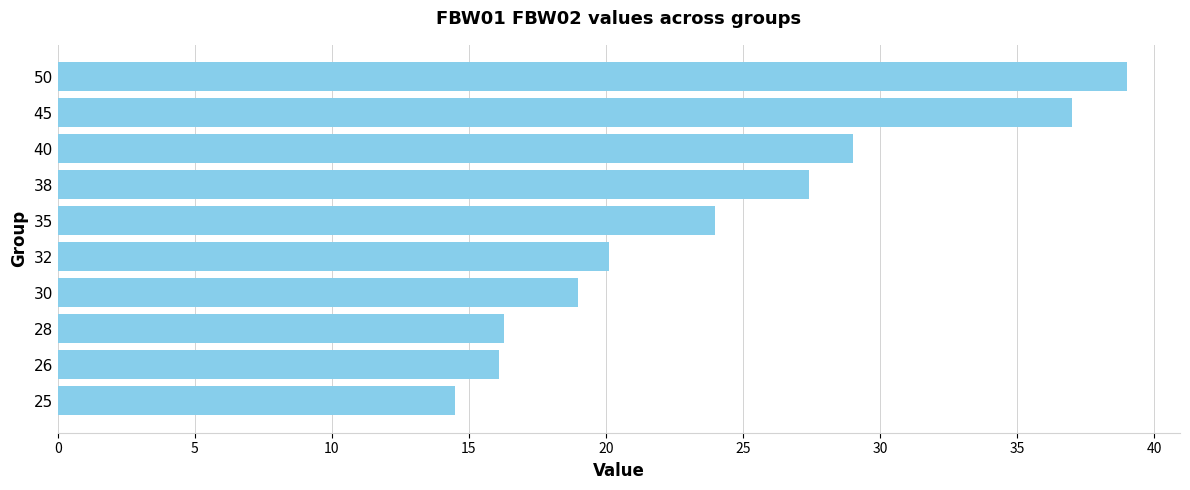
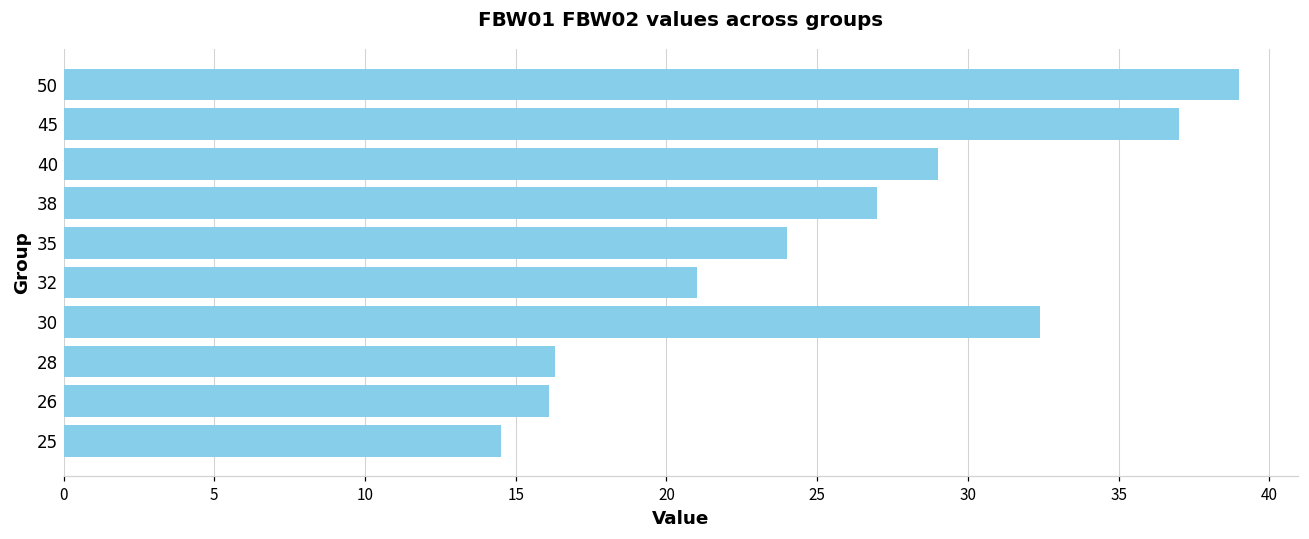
38: 27.4 -> 27.0
32: 20.1 -> 21.0
30: 19.0 -> 32.4
